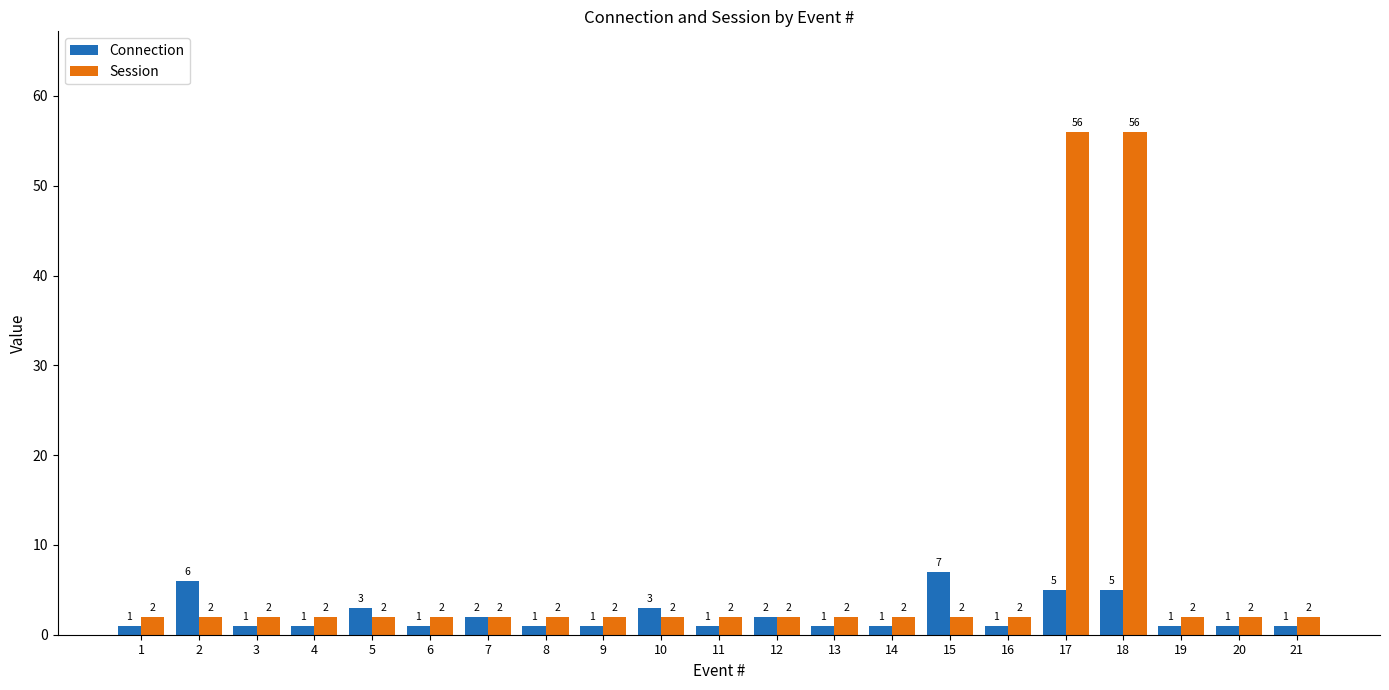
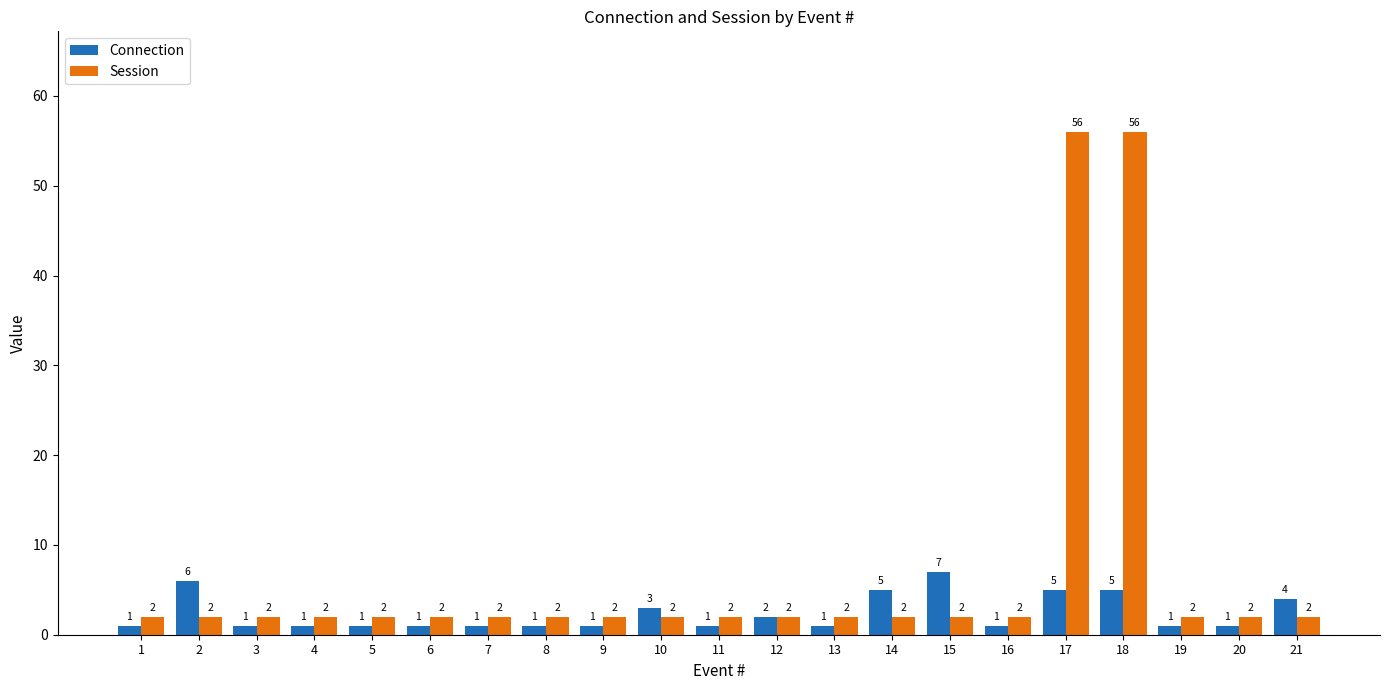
Connection, 5: 3 -> 1
Connection, 7: 2 -> 1
Connection, 14: 1 -> 5
Connection, 21: 1 -> 4
